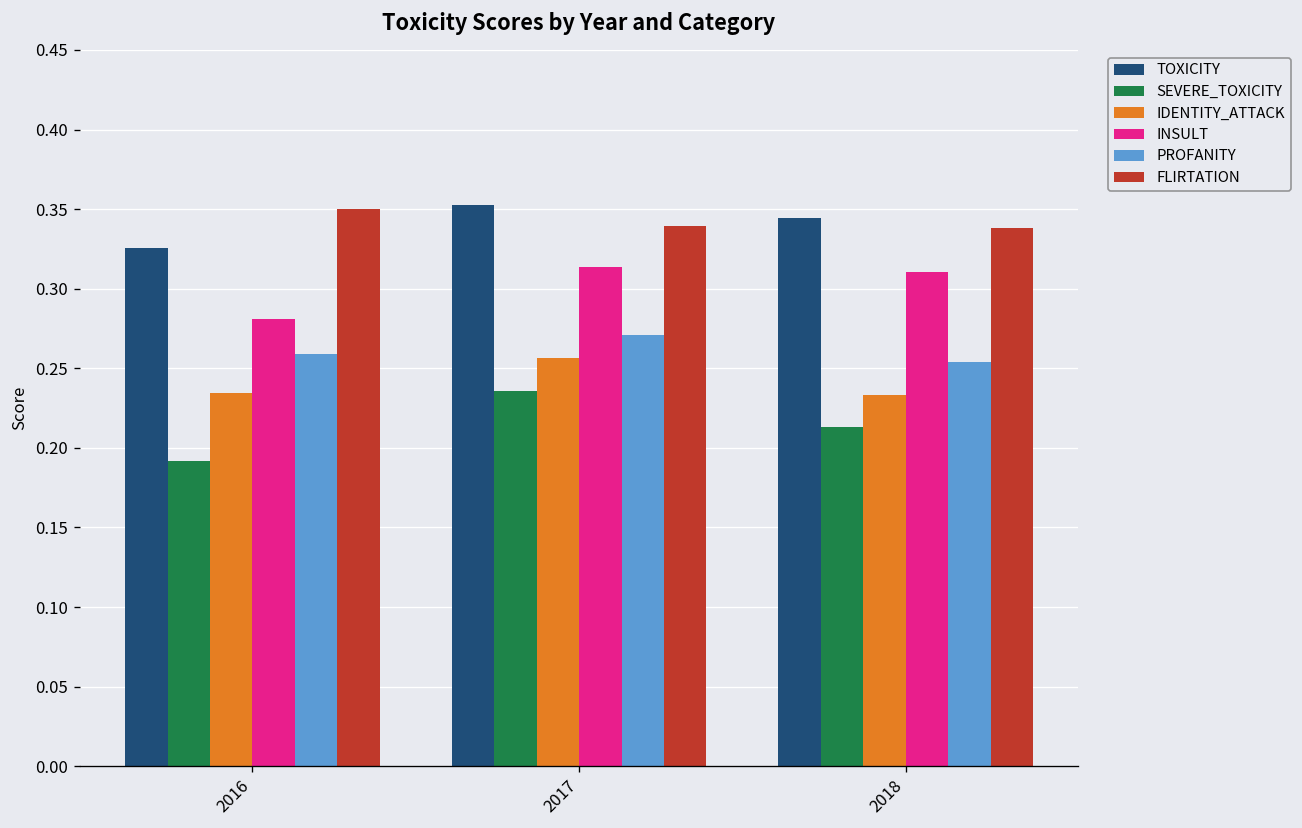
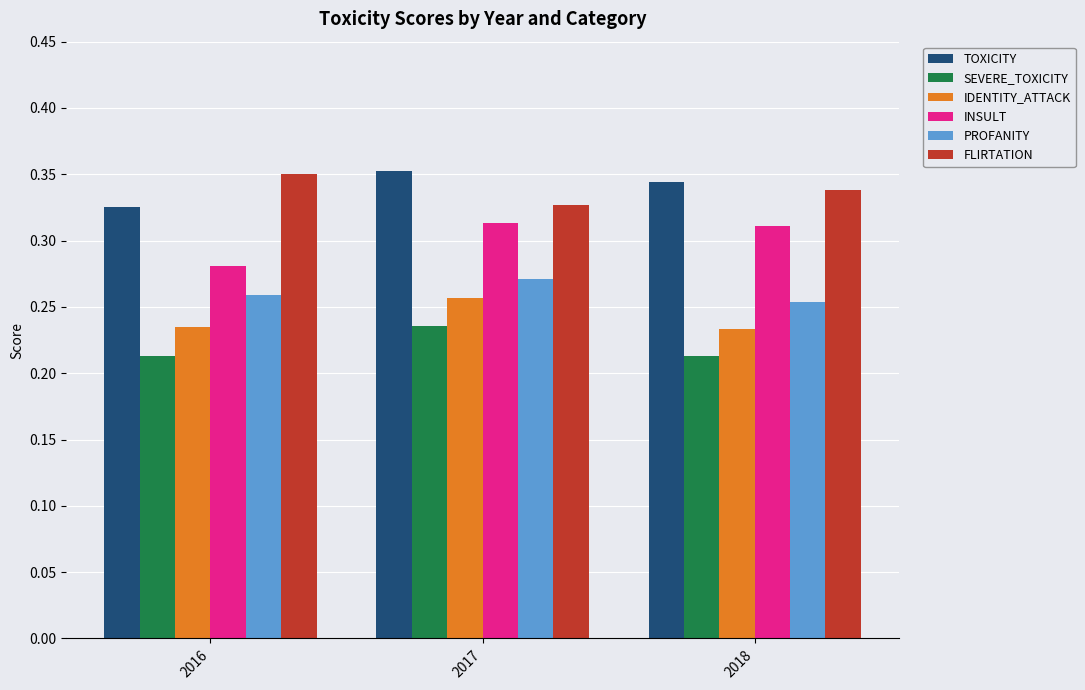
SEVERE_TOXICITY, 2016: 0.191 -> 0.213
FLIRTATION, 2017: 0.340 -> 0.327
